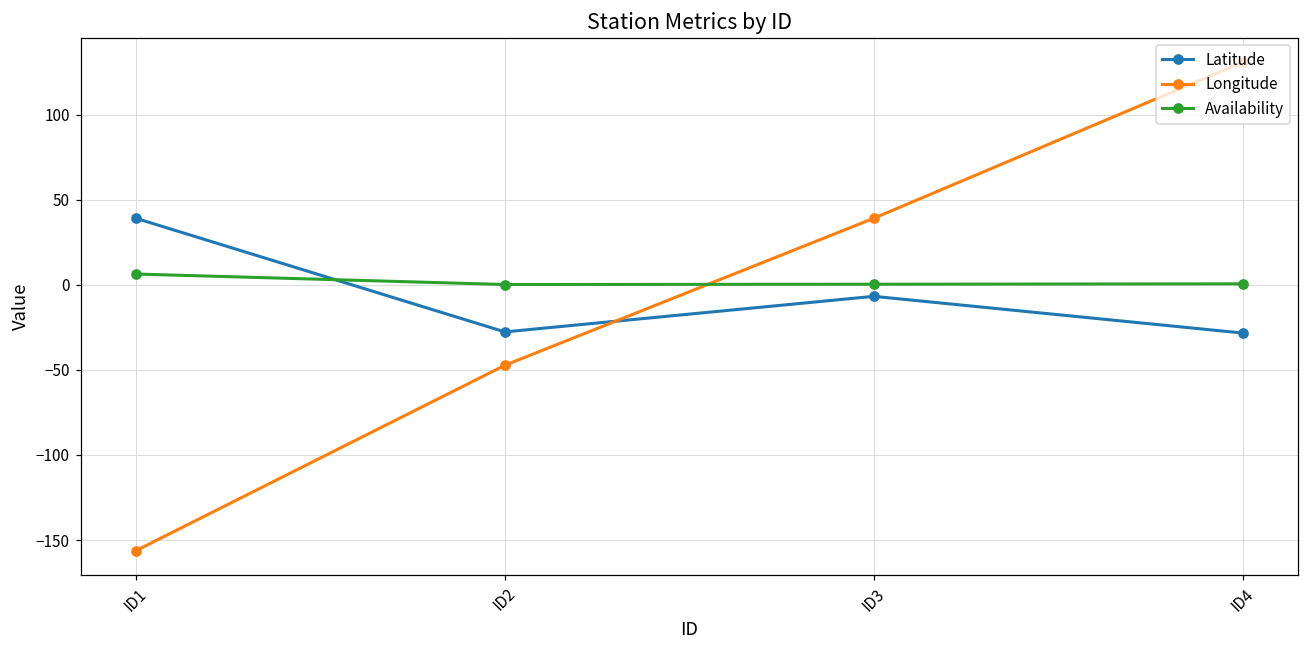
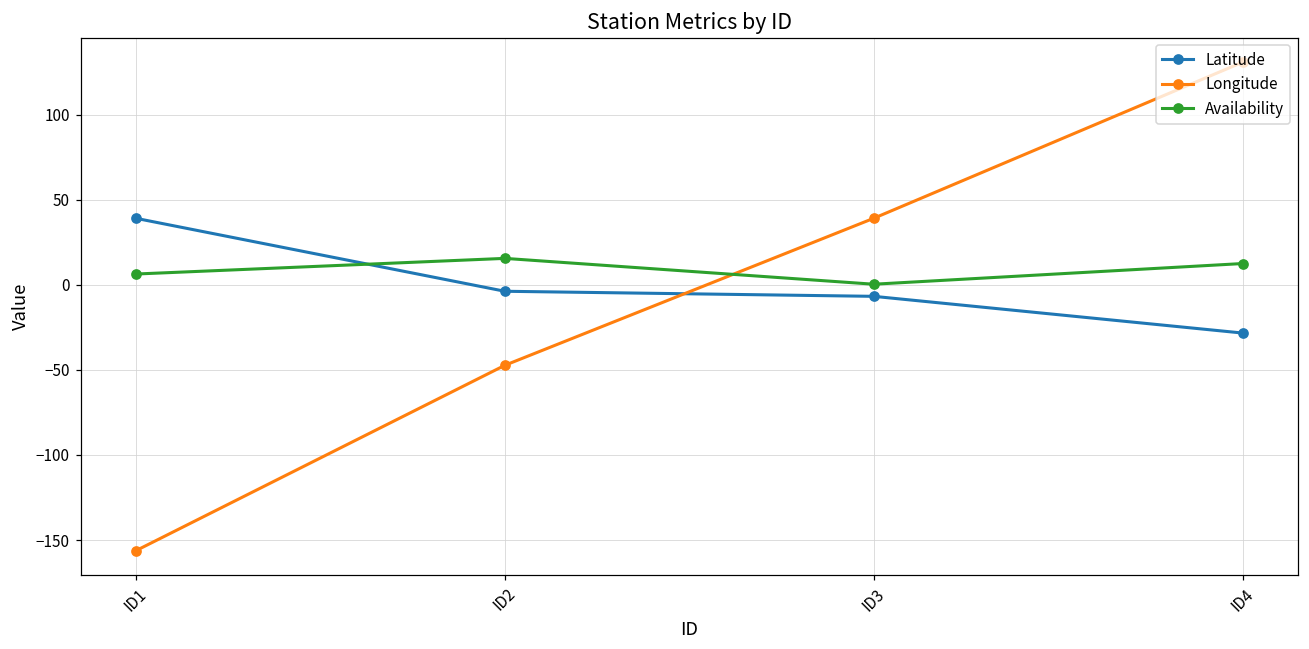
Latitude, ID2: -28 -> -4
Availability, ID2: 0 -> 16
Availability, ID4: 1 -> 13
